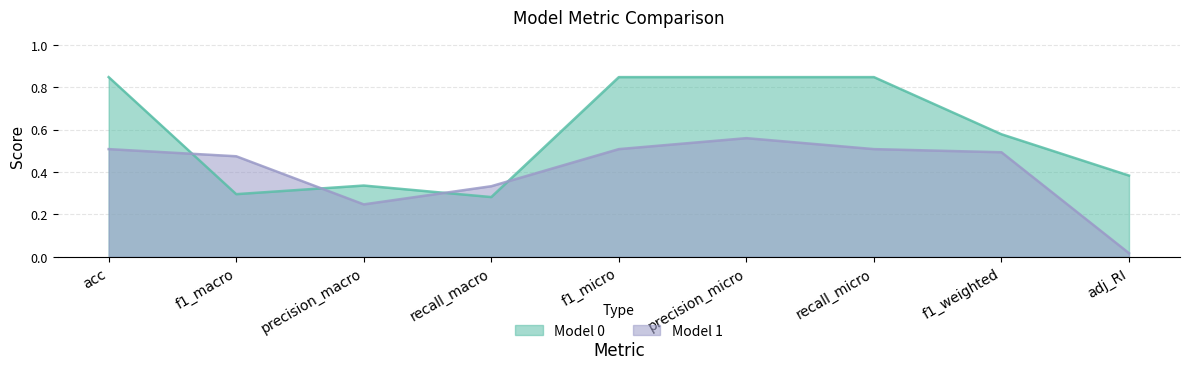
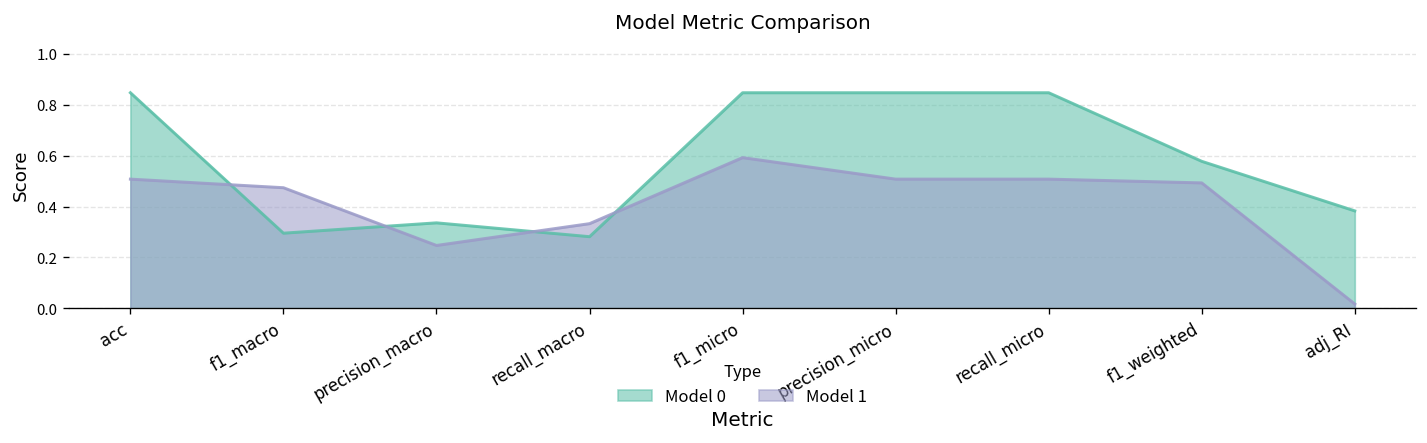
Model 1, f1_micro: 0.51 -> 0.59
Model 1, precision_micro: 0.56 -> 0.51
